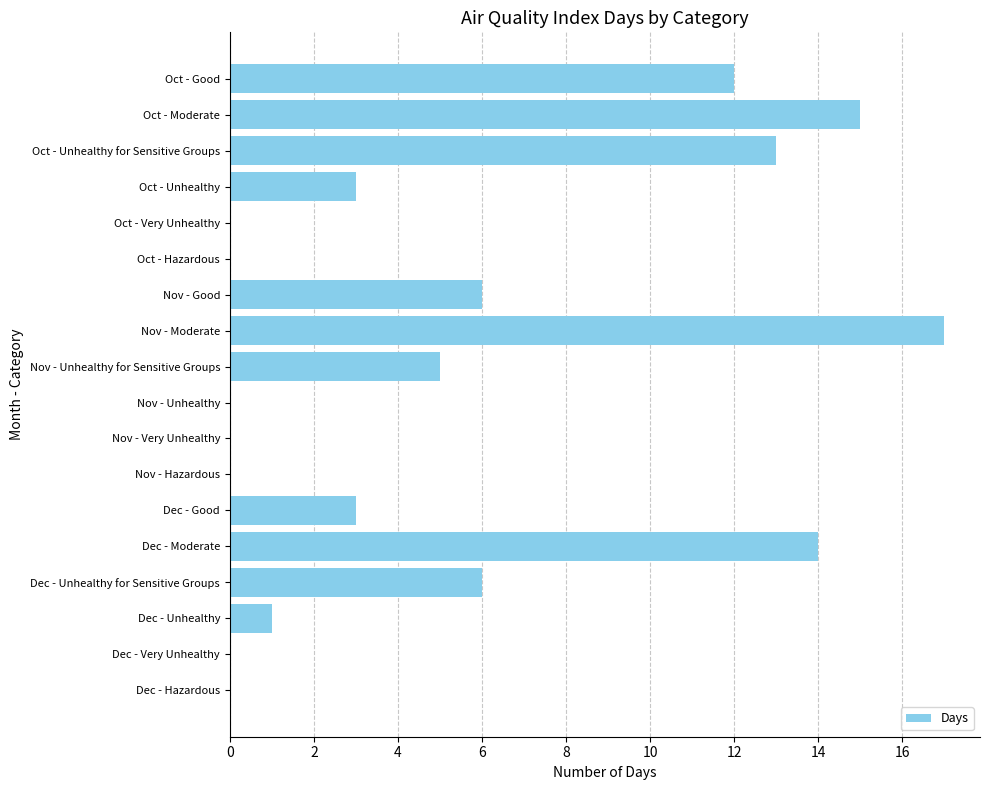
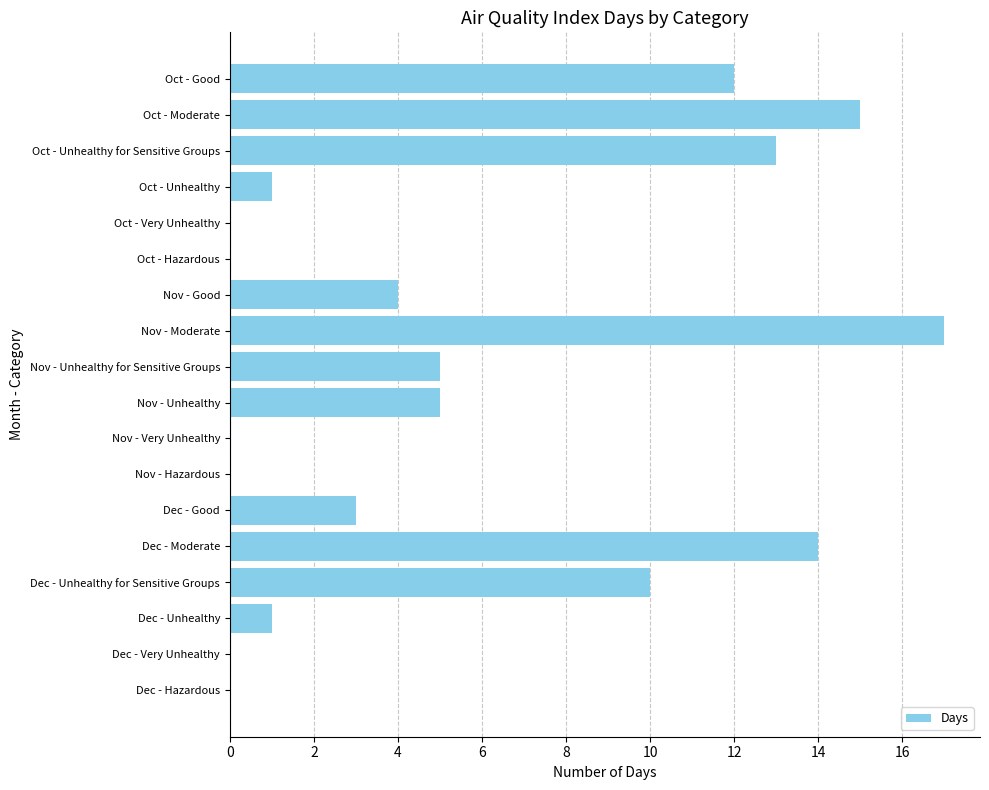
Oct - Unhealthy: 3 -> 1
Nov - Good: 6 -> 4
Nov - Unhealthy: 0 -> 5
Dec - Unhealthy for Sensitive Groups: 6 -> 10
